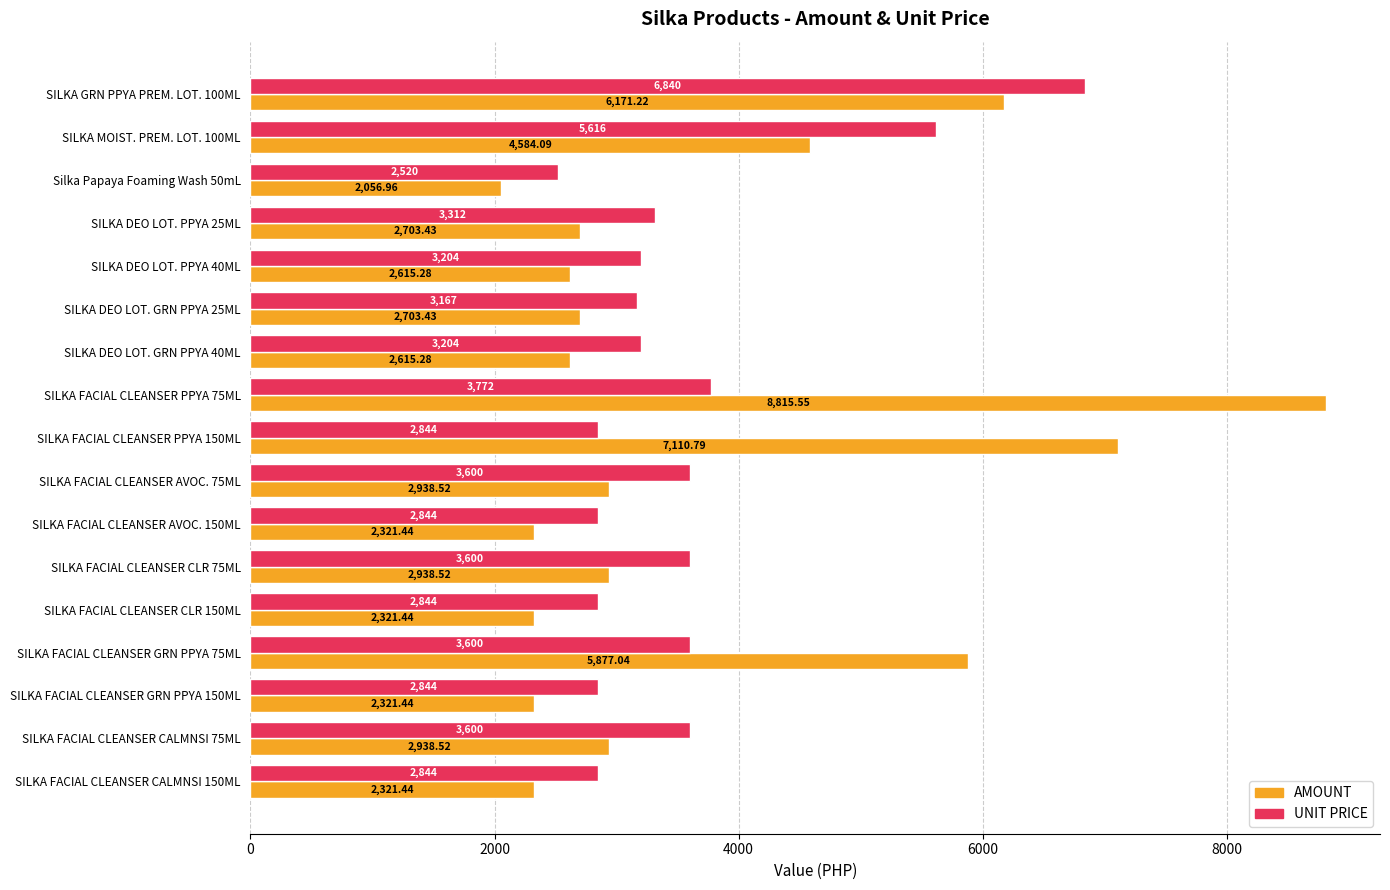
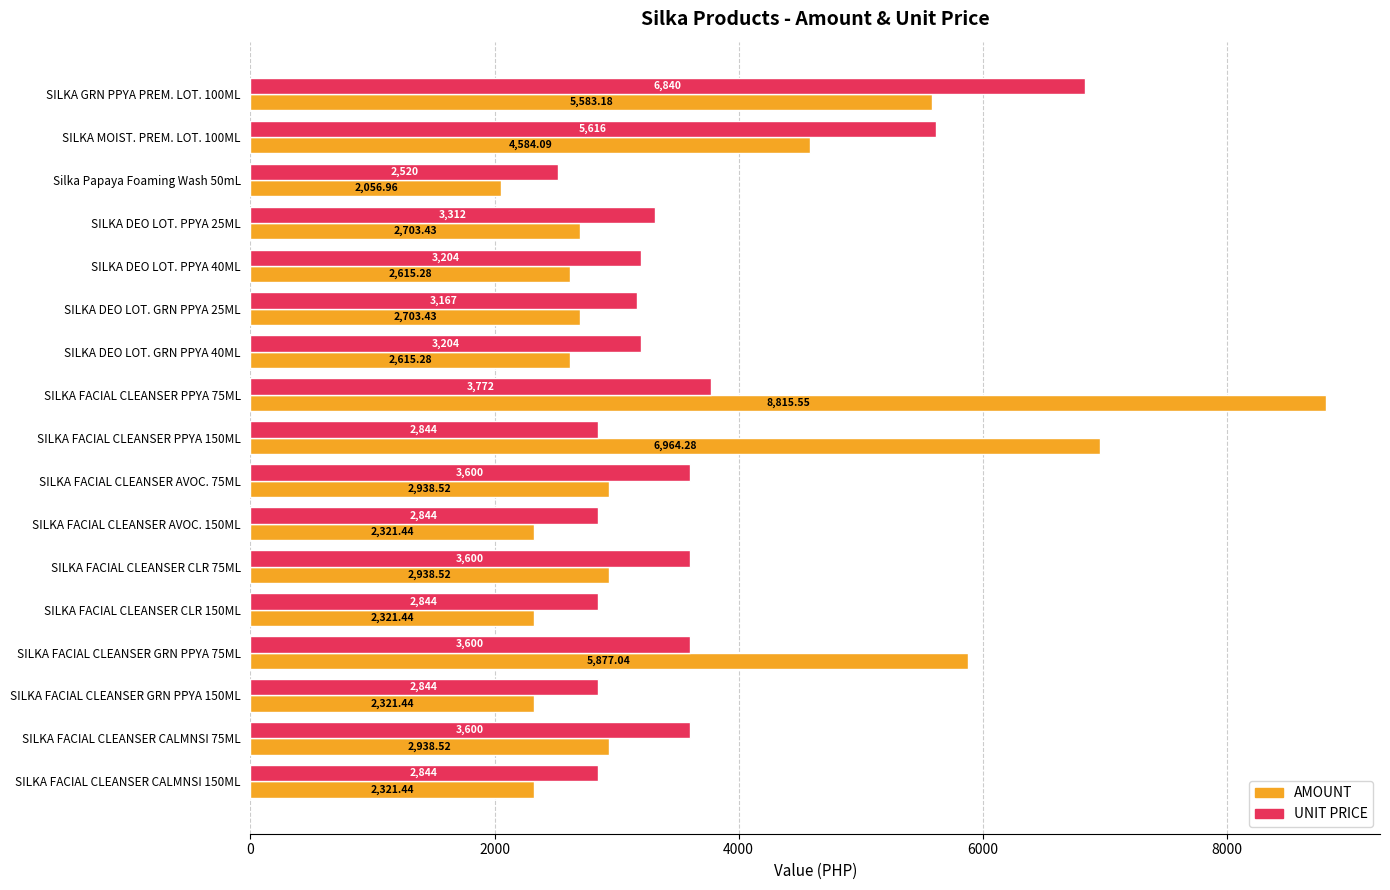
AMOUNT, SILKA GRN PPYA PREM. LOT. 100ML: 6,171.22 -> 5,583.18
AMOUNT, SILKA FACIAL CLEANSER PPYA 150ML: 7,110.79 -> 6,964.28
